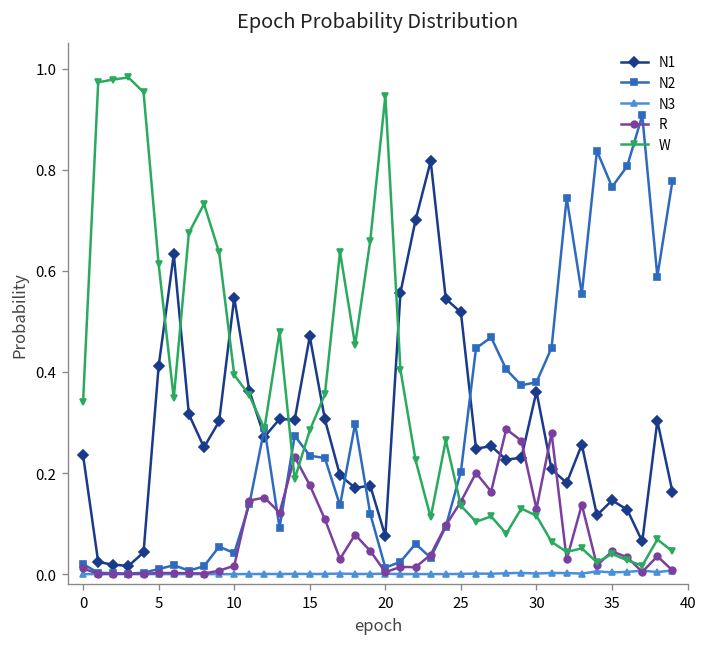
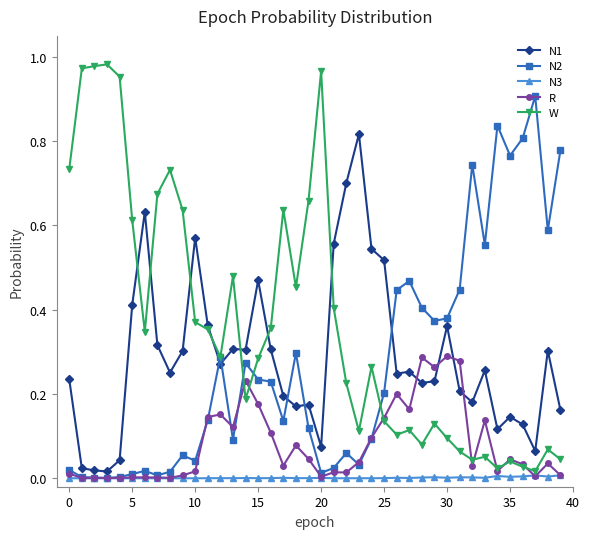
W, 0: 0.34 -> 0.73
N1, 10: 0.55 -> 0.57
W, 10: 0.39 -> 0.37
W, 20: 0.95 -> 0.97
R, 30: 0.13 -> 0.29
W, 30: 0.12 -> 0.10
